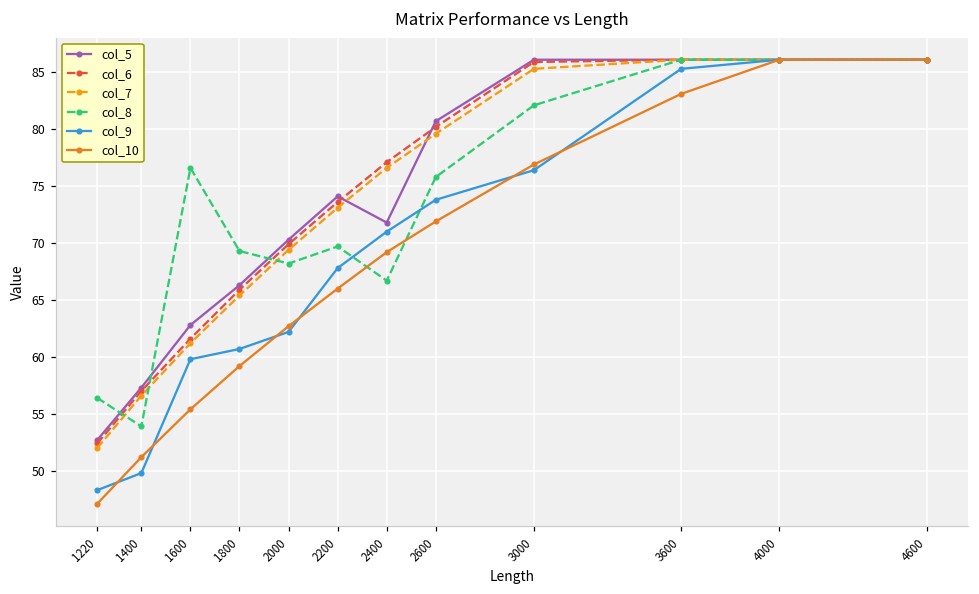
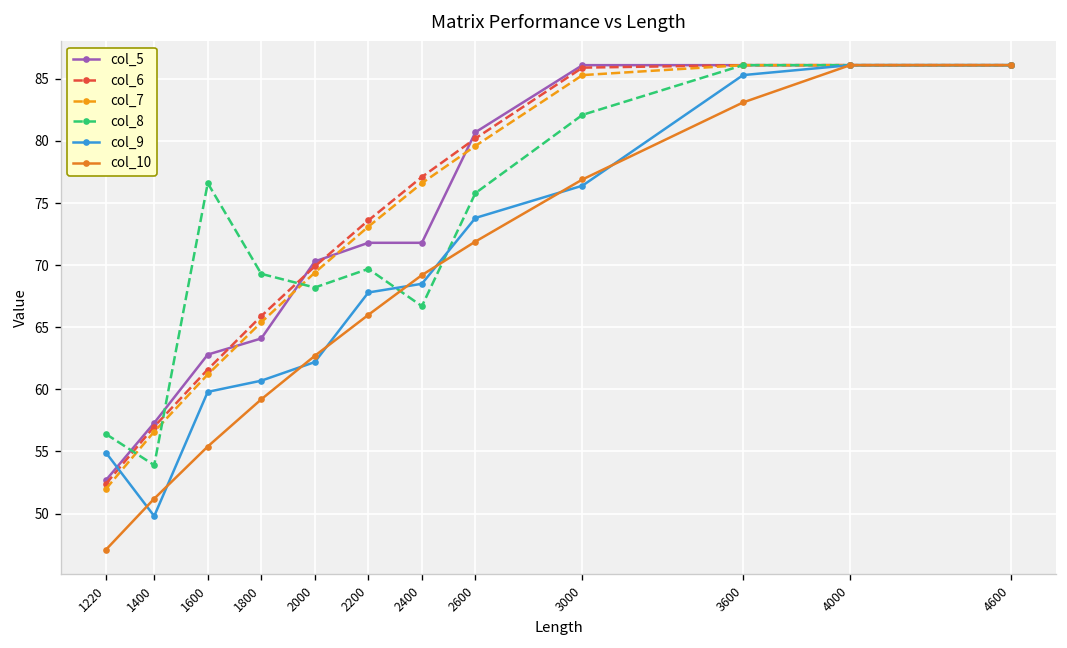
col_9, 1220: 48.3 -> 54.9
col_5, 1800: 66.3 -> 64.1
col_5, 2200: 74.1 -> 71.8
col_9, 2400: 71.0 -> 68.5
